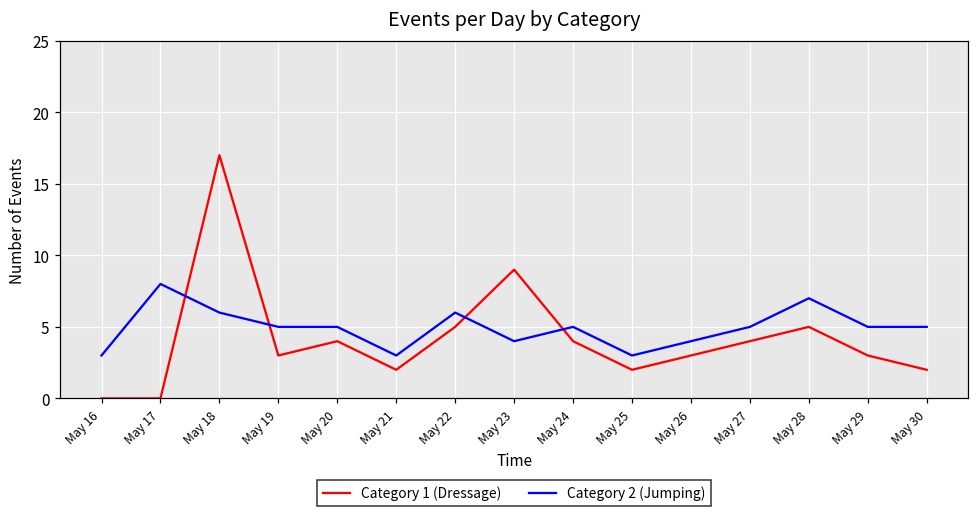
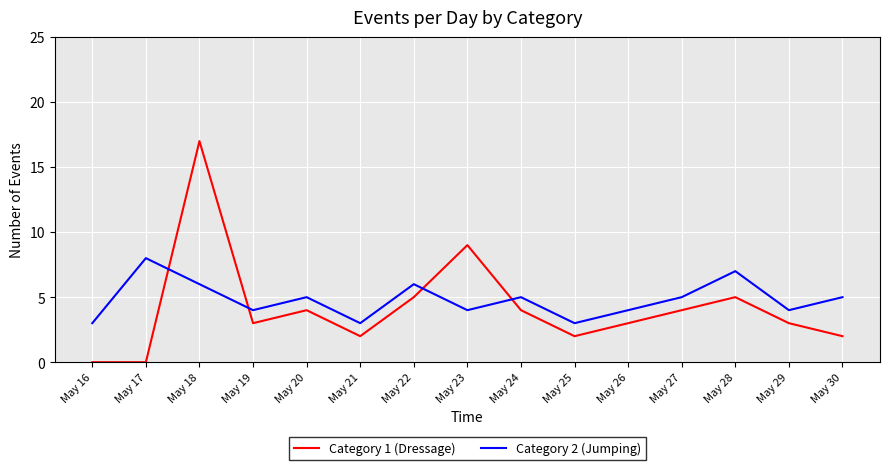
Category 2 (Jumping), May 19: 5 -> 4
Category 2 (Jumping), May 29: 5 -> 4
